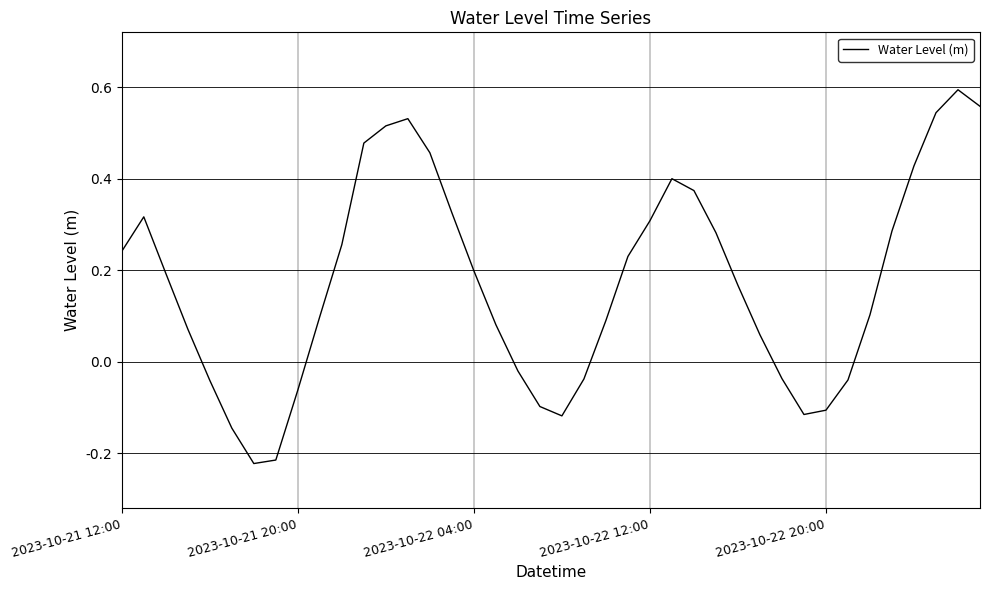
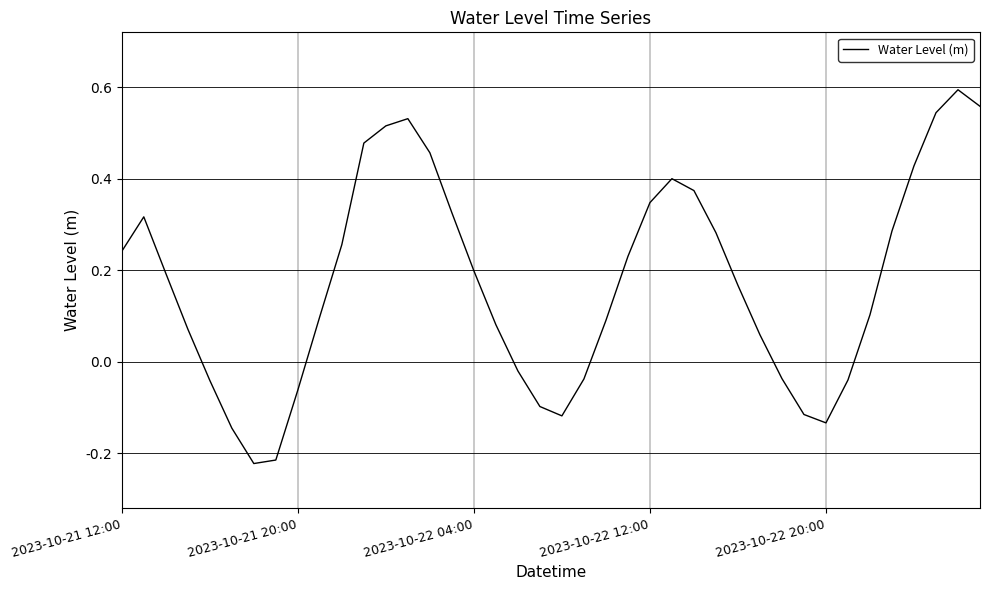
2023-10-22 12:00: 0.31 -> 0.35
2023-10-22 20:00: -0.11 -> -0.13
